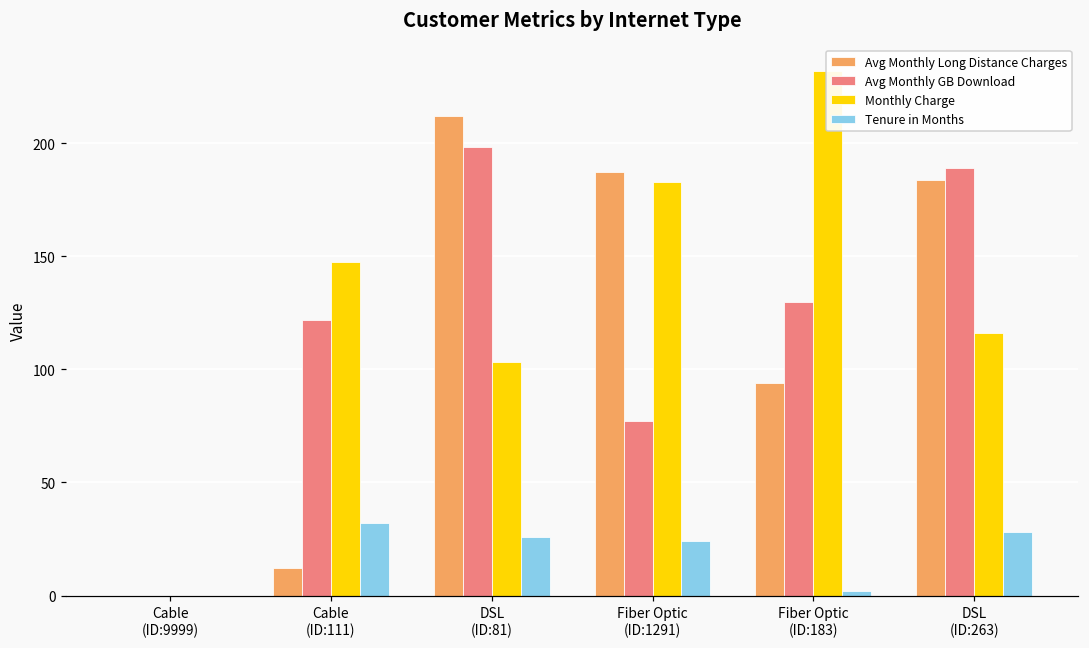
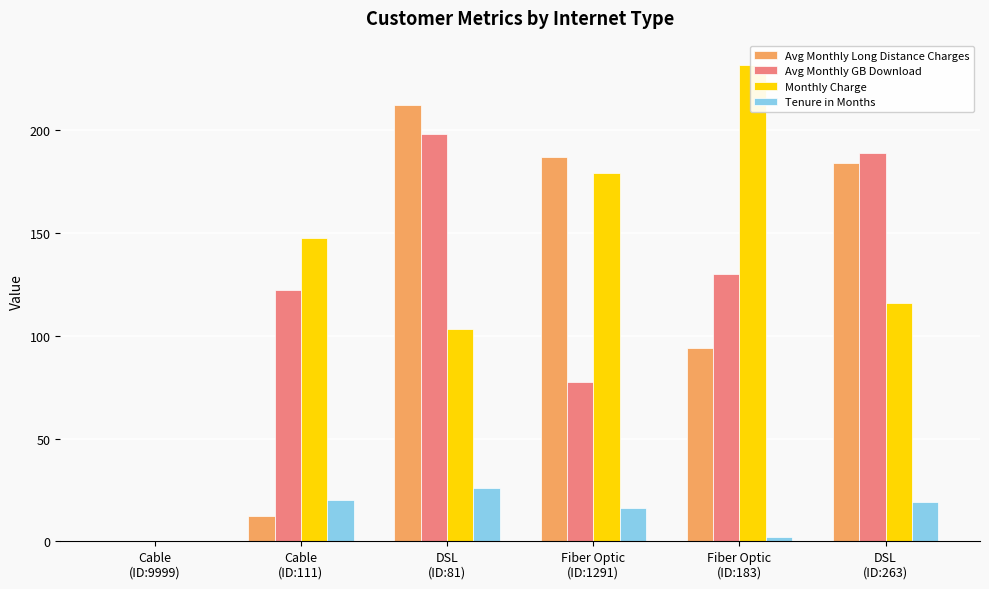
Tenure in Months, Cable (ID:111): 32 -> 20
Monthly Charge, Fiber Optic (ID:1291): 183 -> 179
Tenure in Months, Fiber Optic (ID:1291): 24 -> 16
Tenure in Months, DSL (ID:263): 28 -> 19
